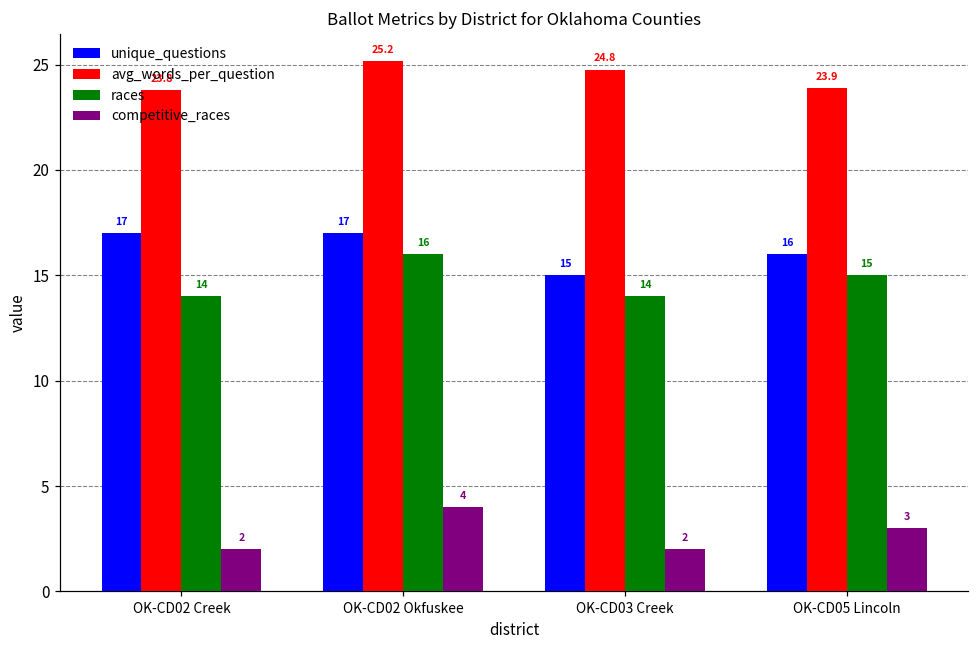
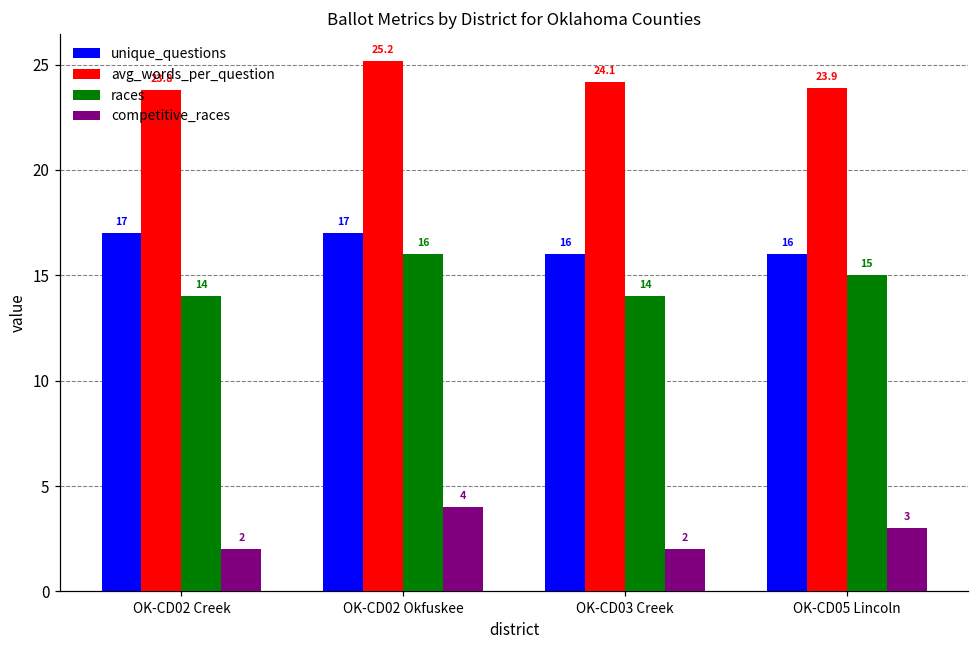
unique_questions, OK-CD03 Creek: 15 -> 16
avg_words_per_question, OK-CD03 Creek: 24.8 -> 24.1
